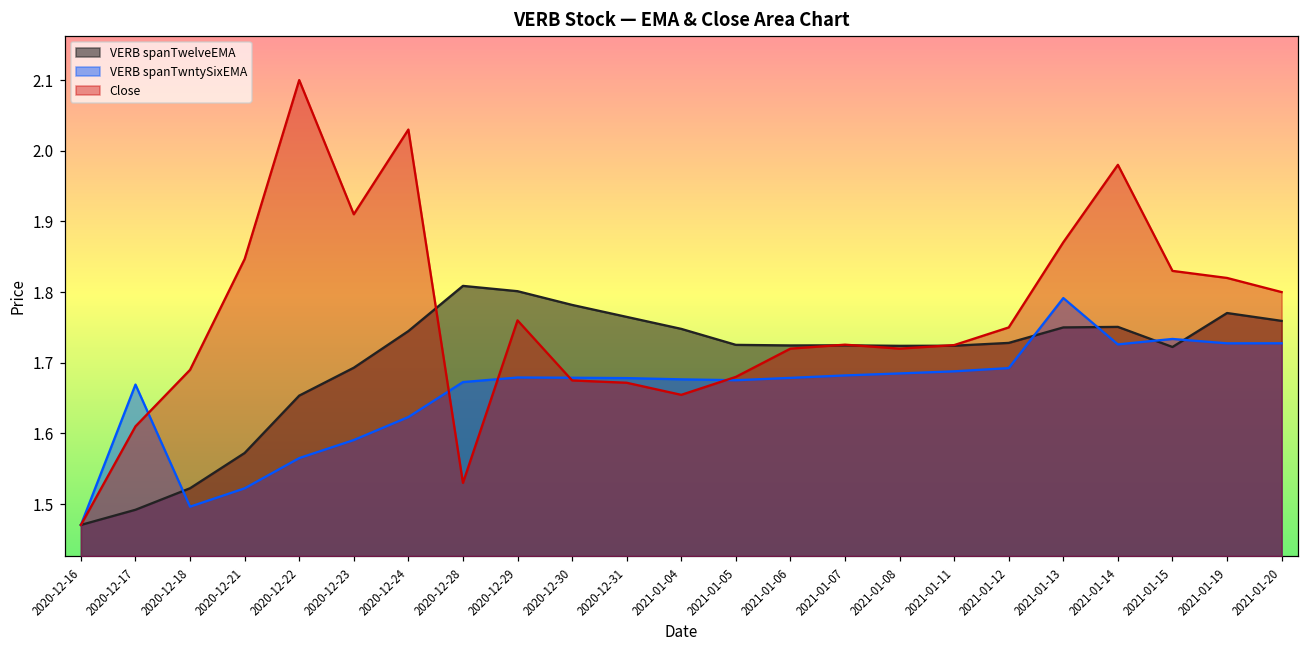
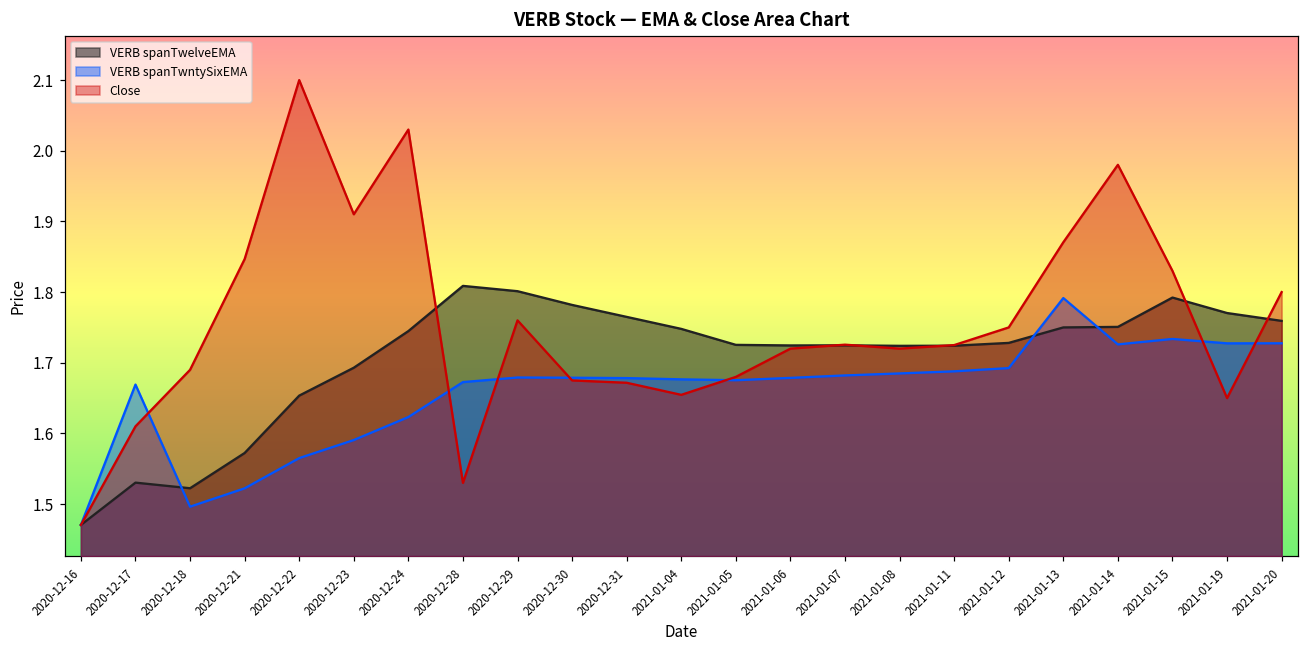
VERB spanTwelveEMA, 2020-12-17: 1.49 -> 1.53
VERB spanTwelveEMA, 2021-01-15: 1.72 -> 1.79
Close, 2021-01-19: 1.82 -> 1.65
